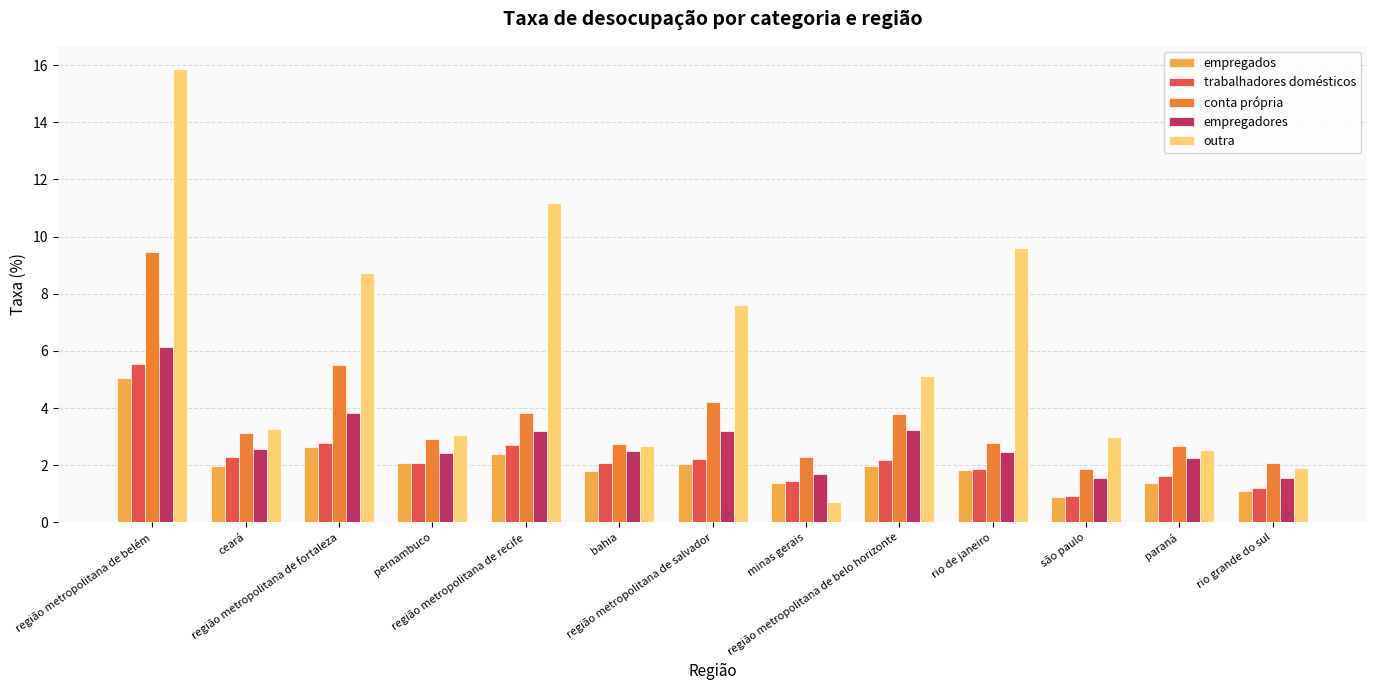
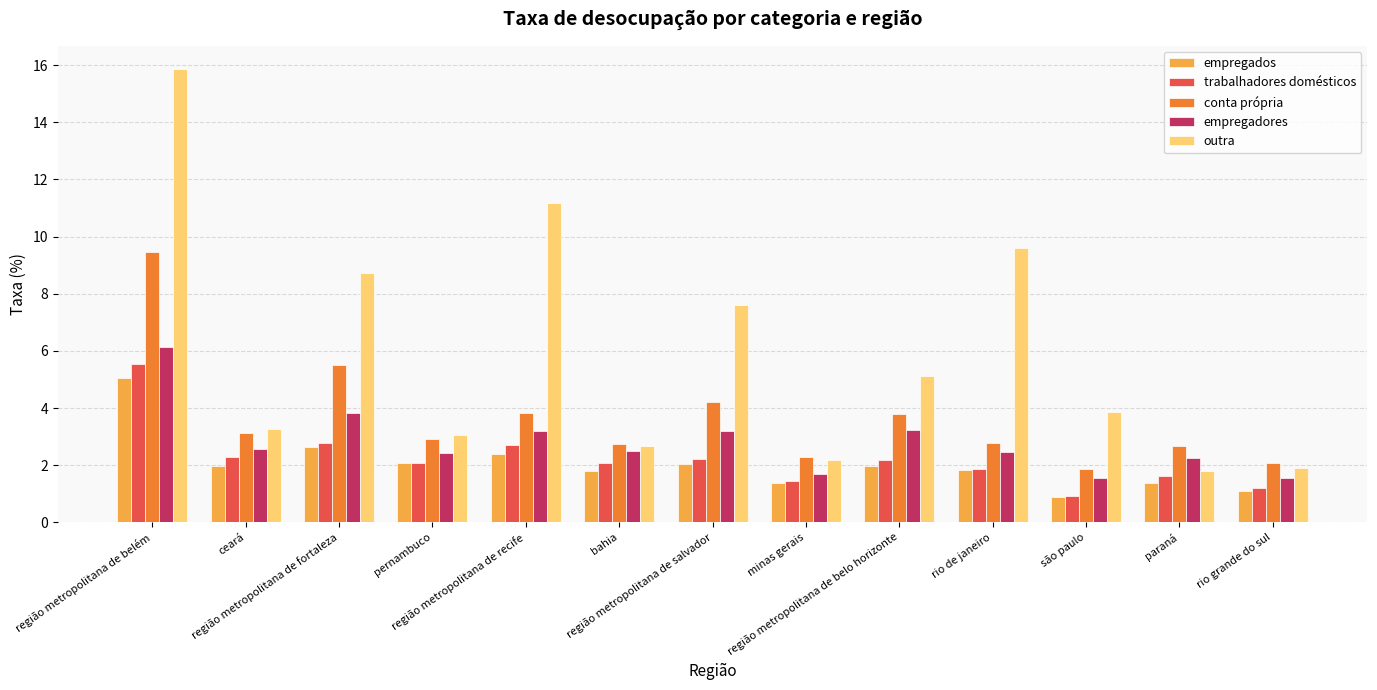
outra, minas gerais: 0.7 -> 2.2
outra, são paulo: 3.0 -> 3.9
outra, paraná: 2.5 -> 1.8
